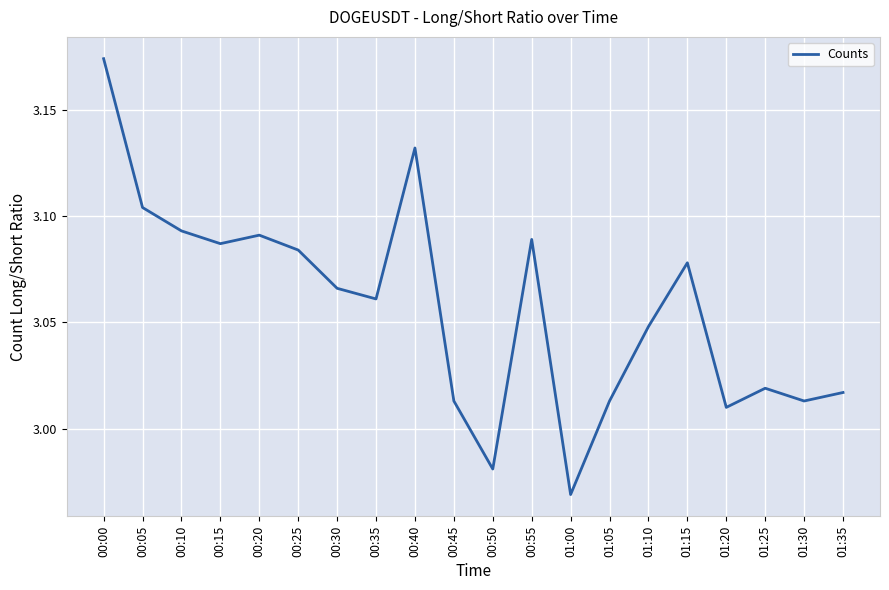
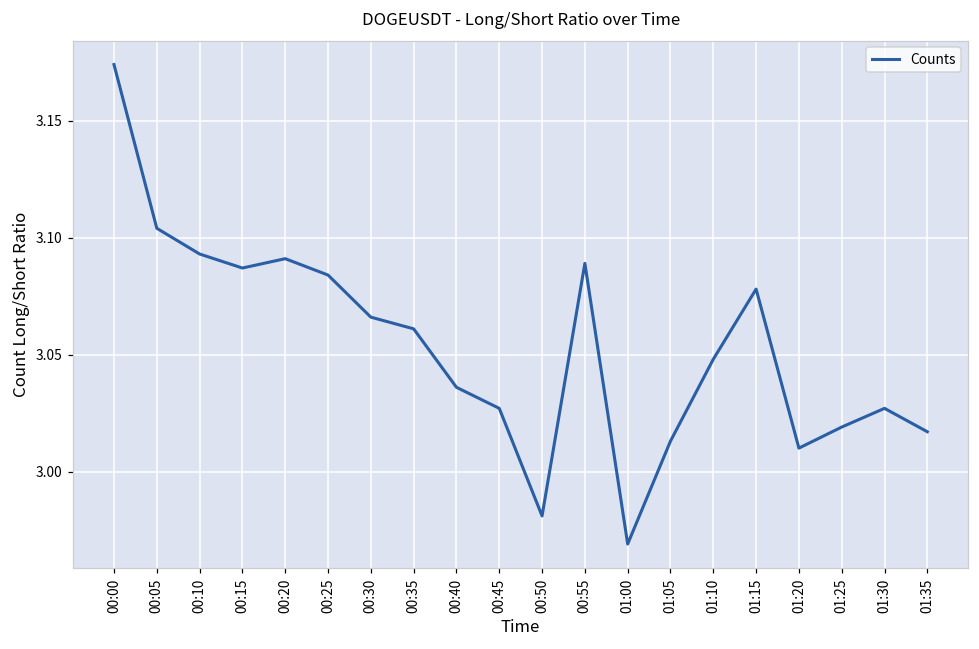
00:40: 3.132 -> 3.036
00:45: 3.013 -> 3.027
01:30: 3.013 -> 3.027
